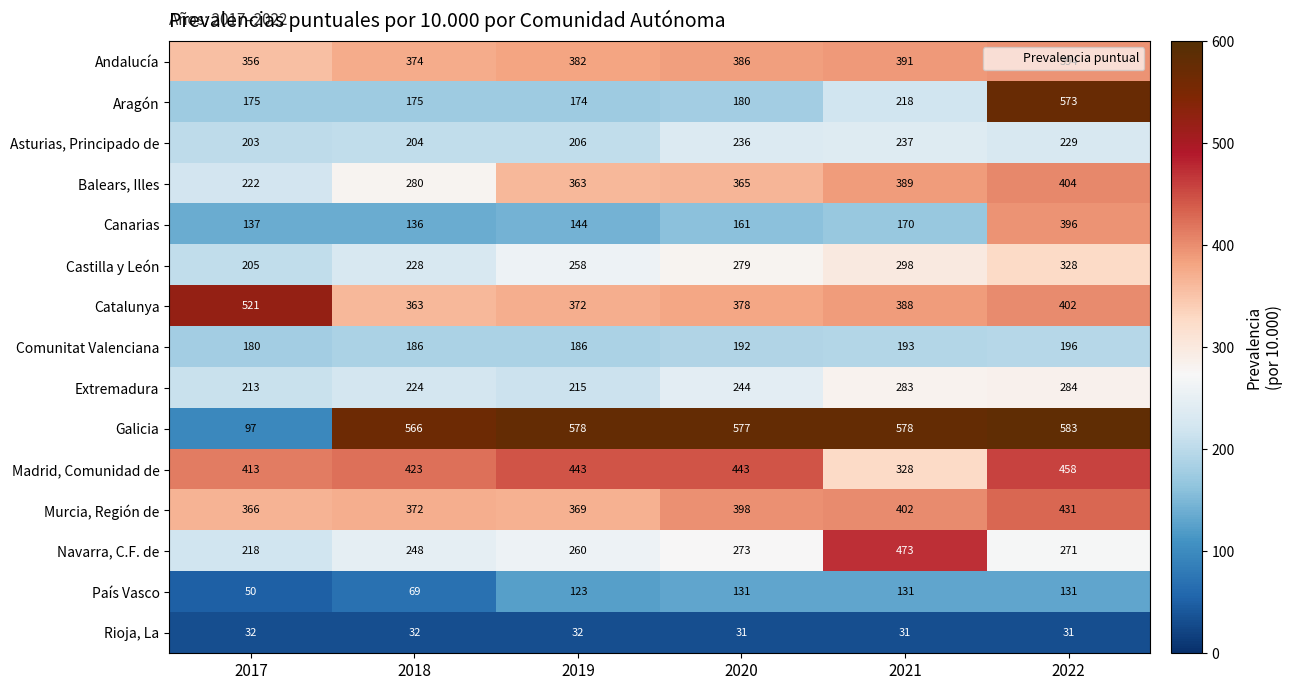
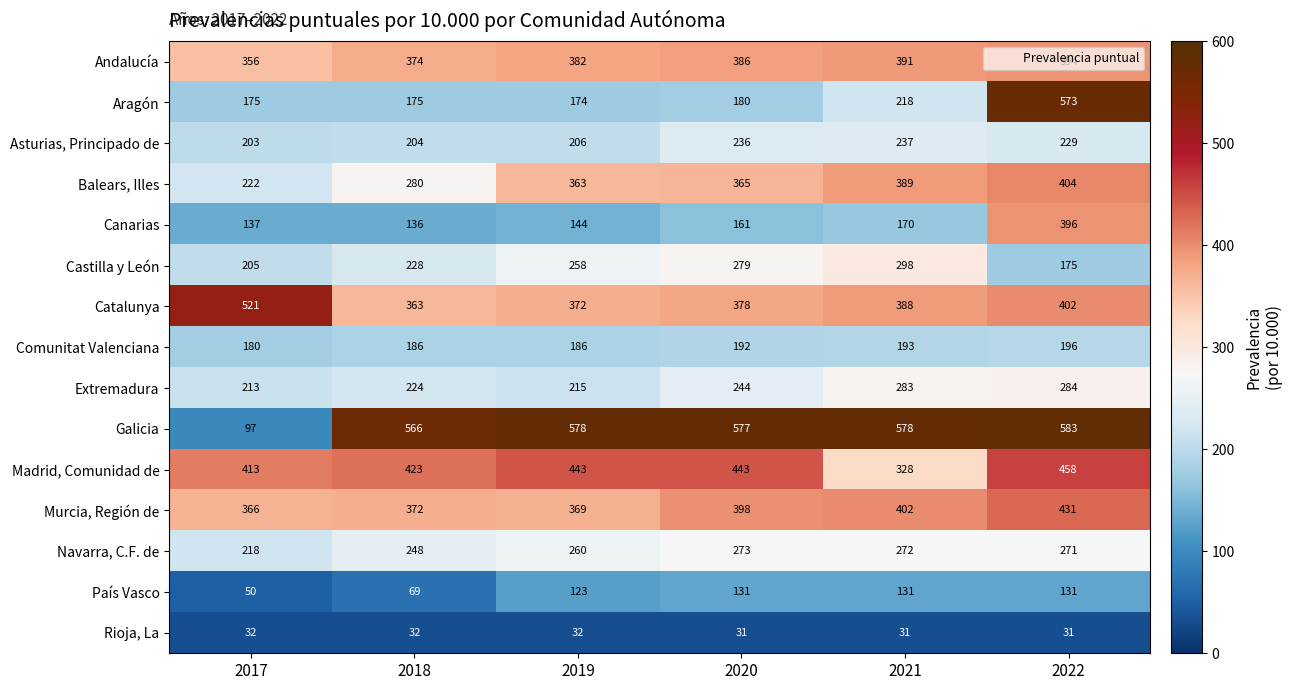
Castilla y León, 2022: 328 -> 175
Navarra, C.F. de, 2021: 473 -> 272
